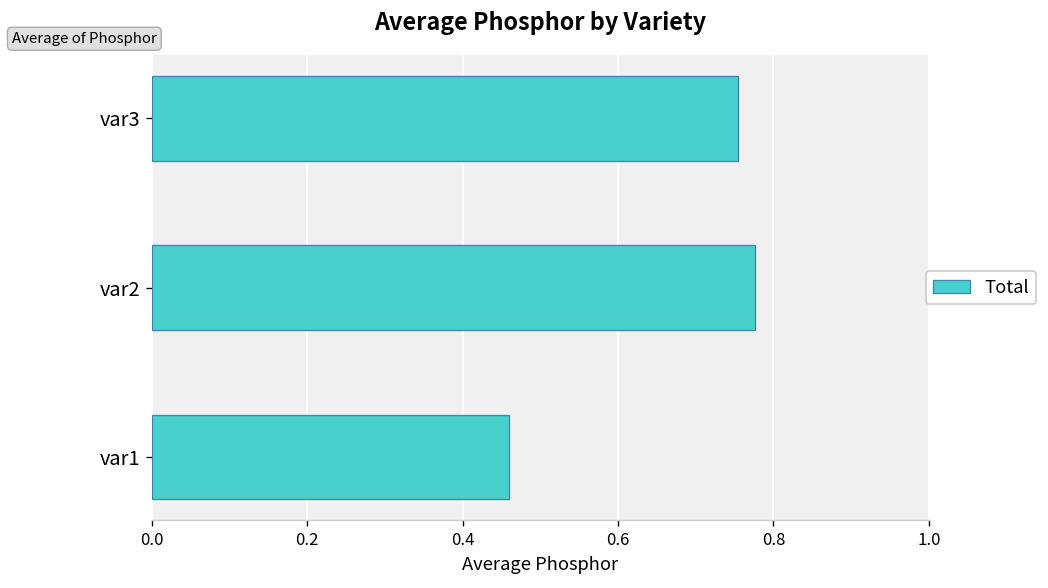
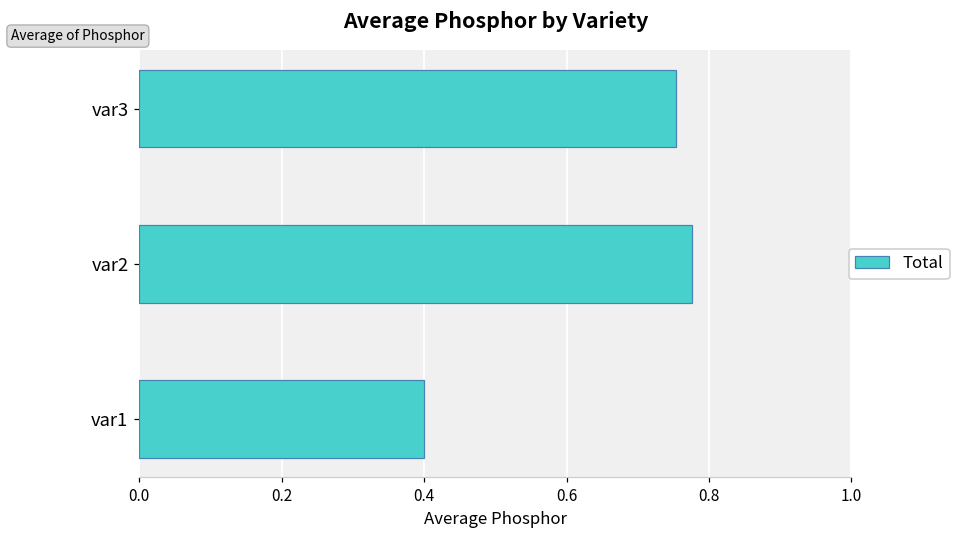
var1: 0.46 -> 0.40
